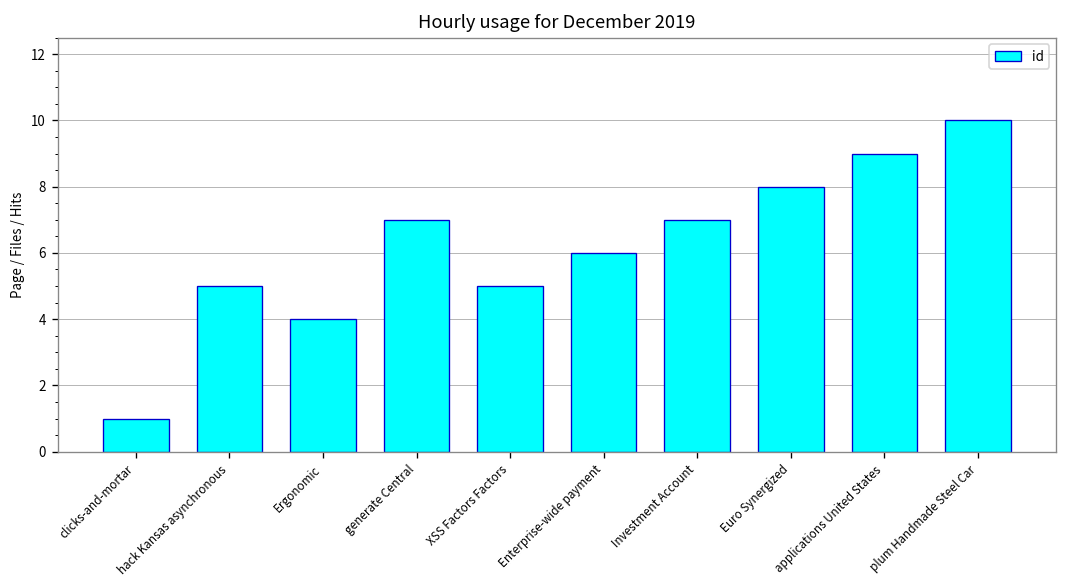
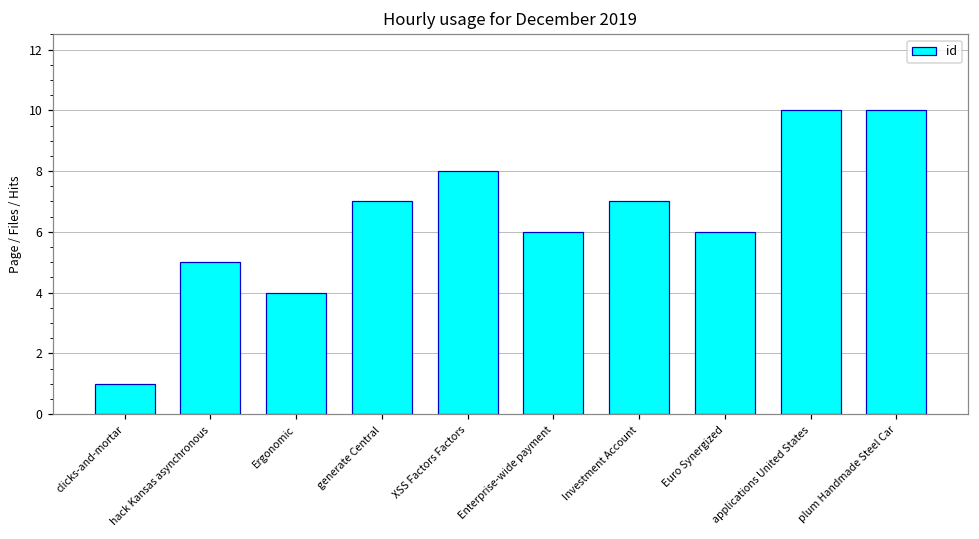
XSS Factors Factors: 5 -> 8
Euro Synergized: 8 -> 6
applications United States: 9 -> 10
